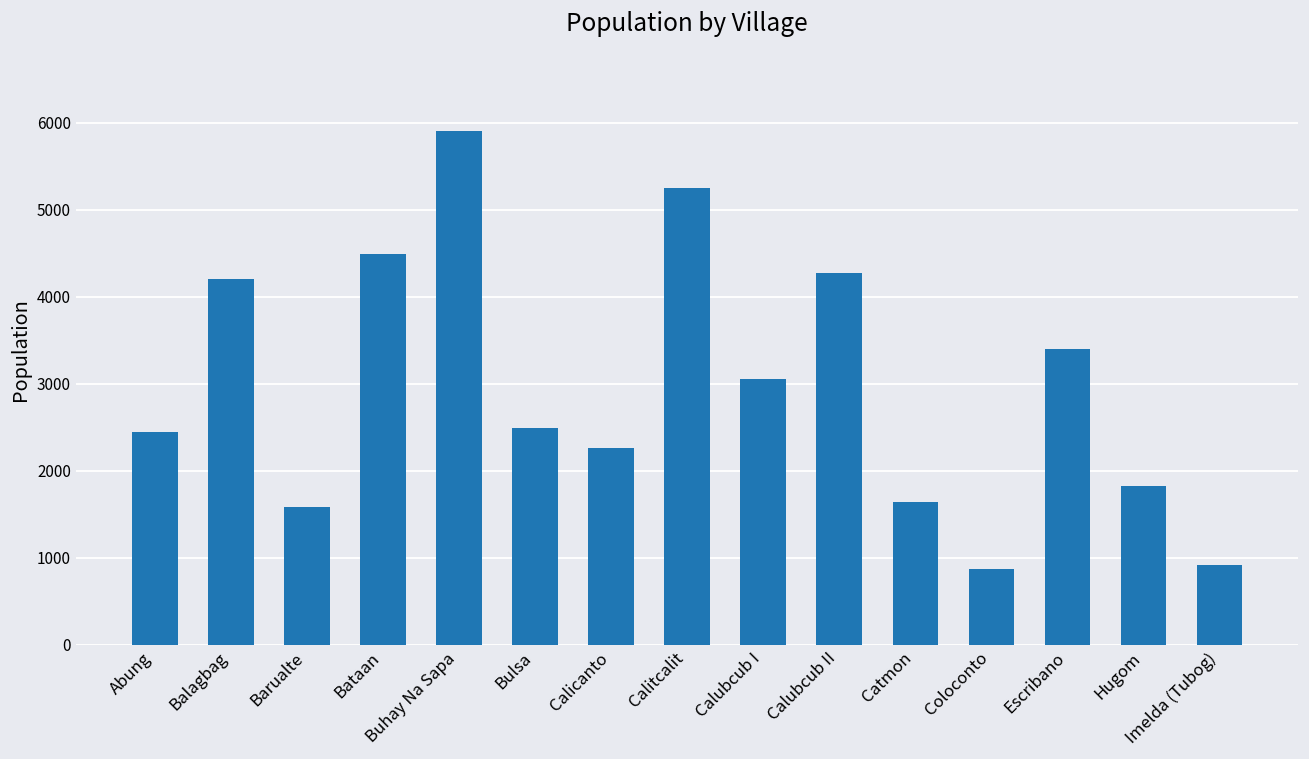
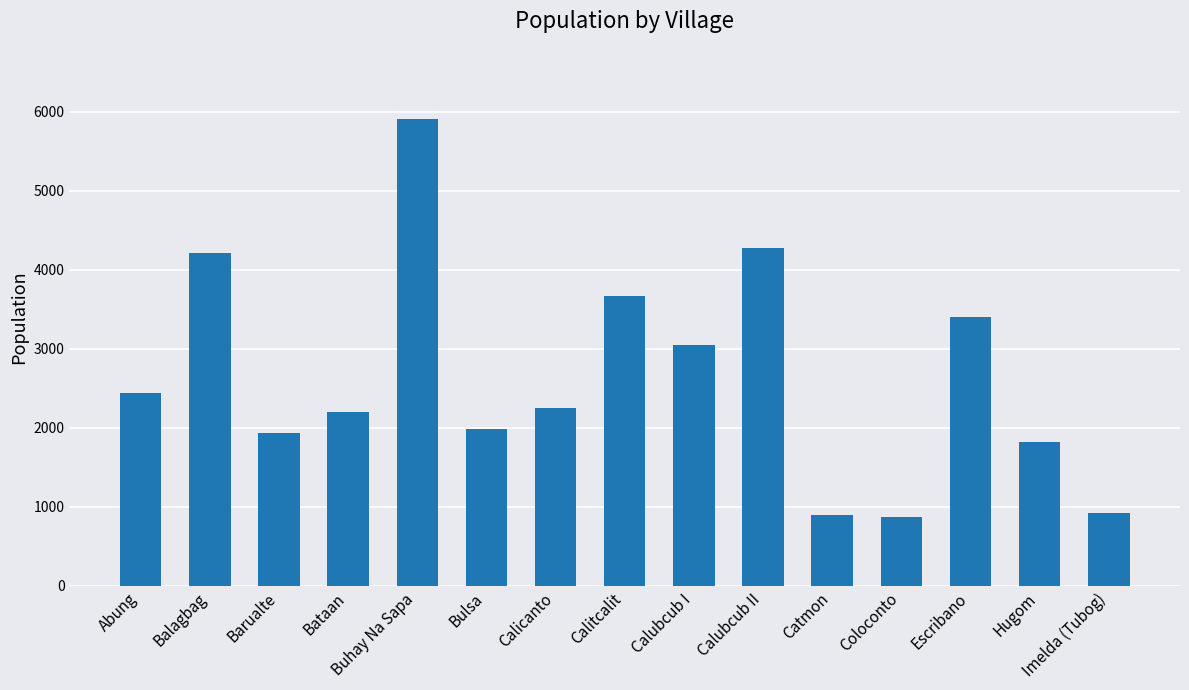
Barualte: 1600 -> 1900
Bataan: 4500 -> 2200
Bulsa: 2500 -> 2000
Calitcalit: 5300 -> 3700
Catmon: 1600 -> 900
